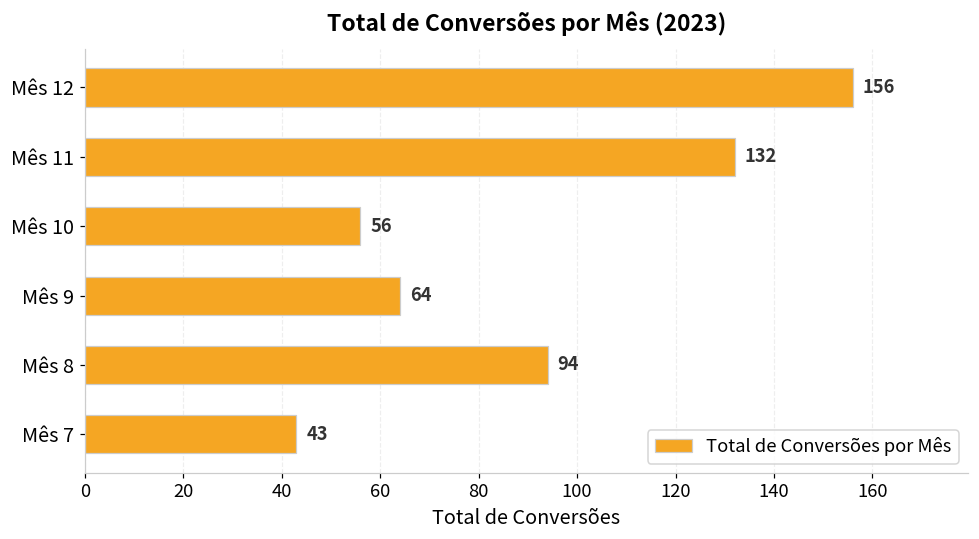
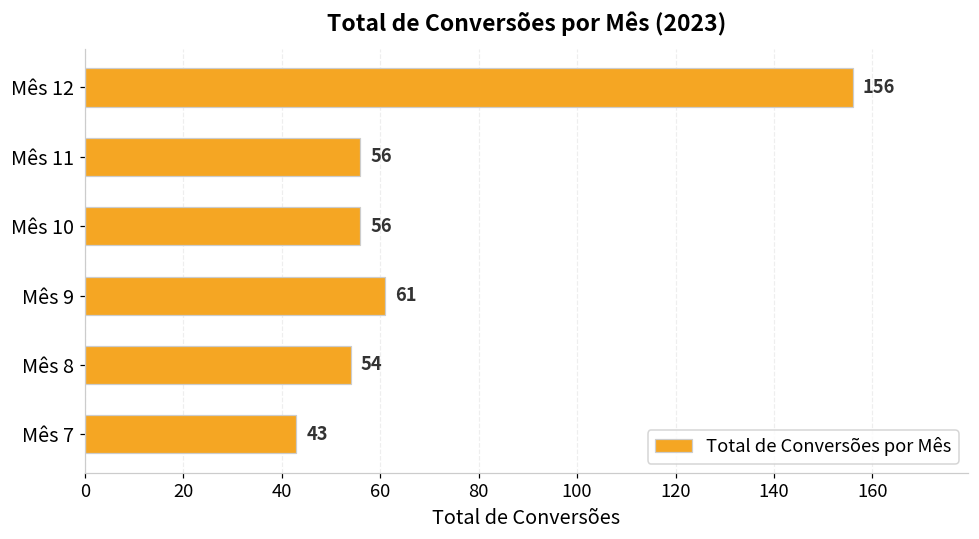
Mês 11: 132 -> 56
Mês 9: 64 -> 61
Mês 8: 94 -> 54
